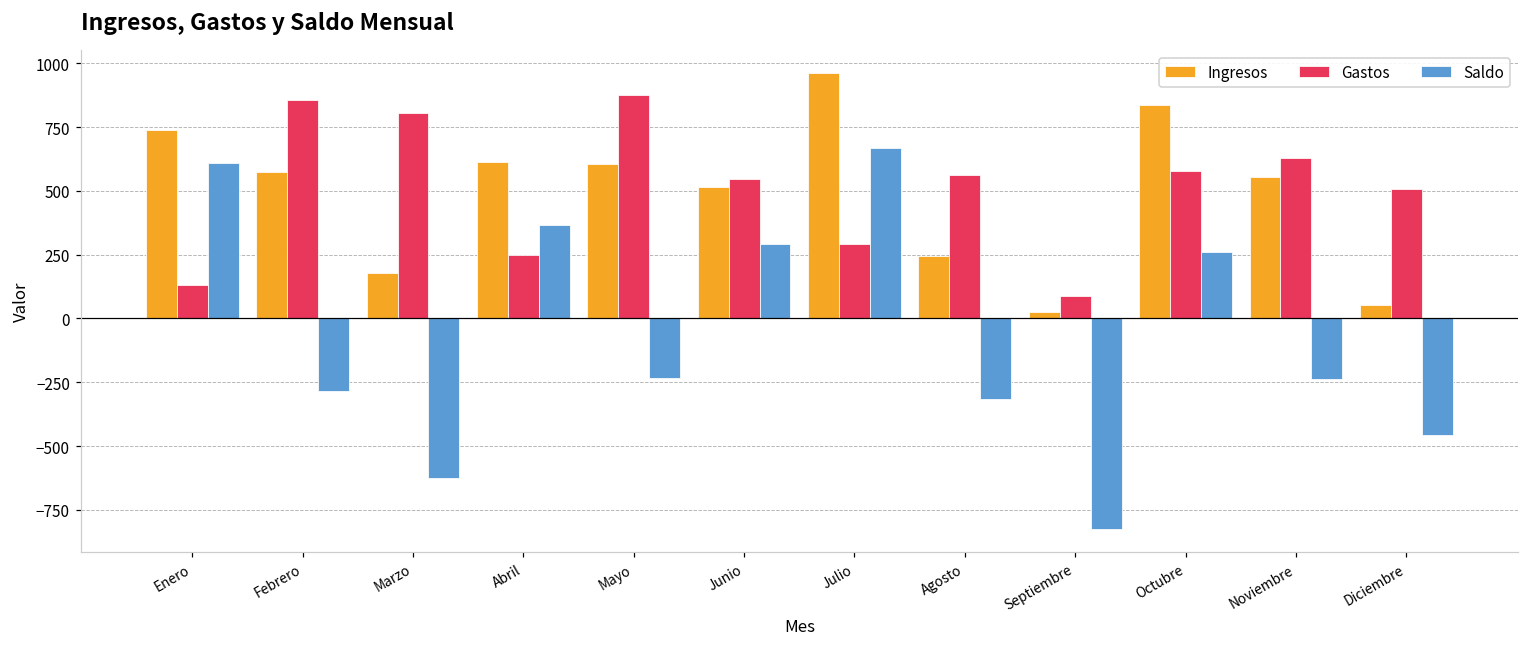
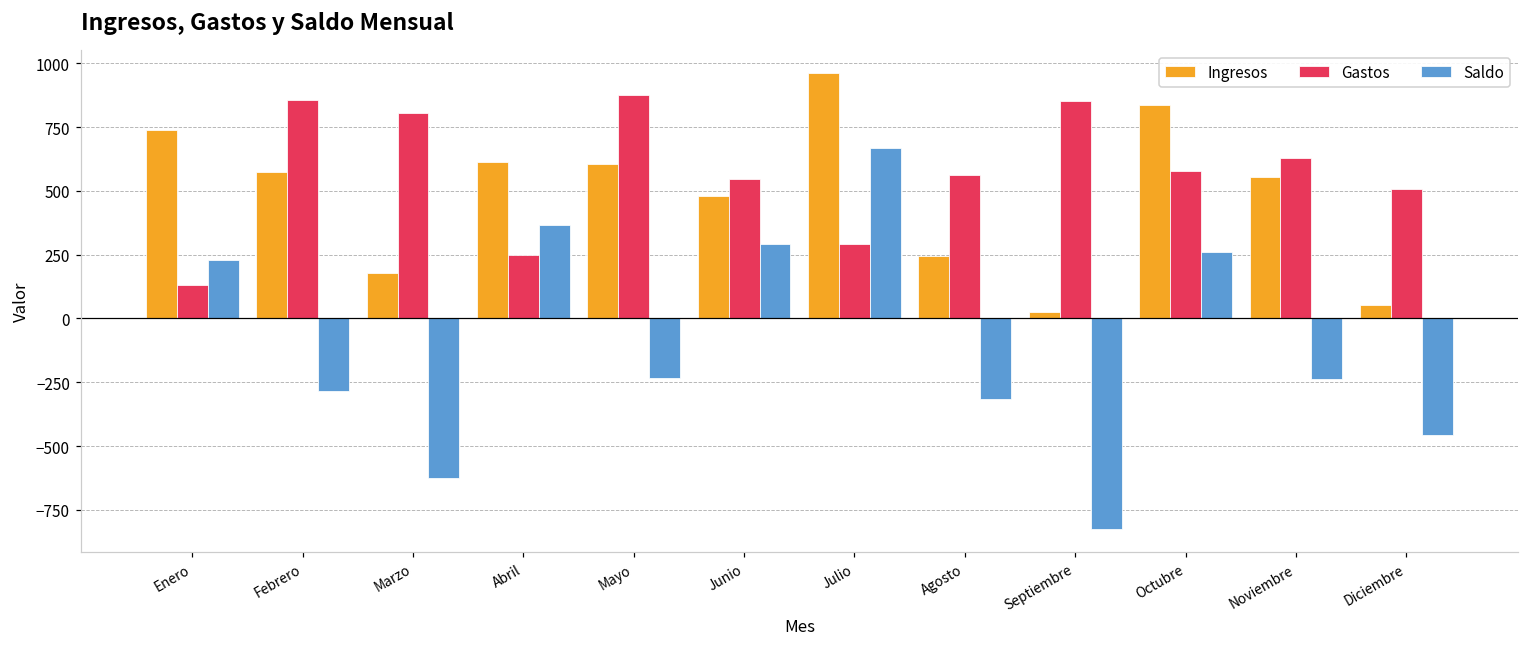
Saldo, Enero: 610 -> 230
Ingresos, Junio: 510 -> 480
Gastos, Septiembre: 90 -> 850
